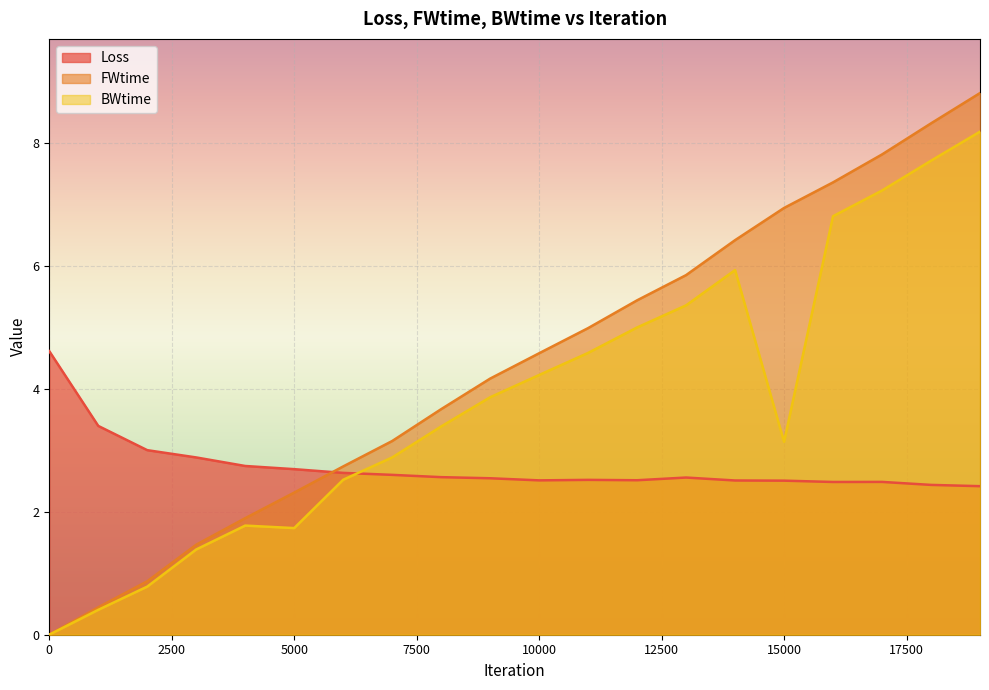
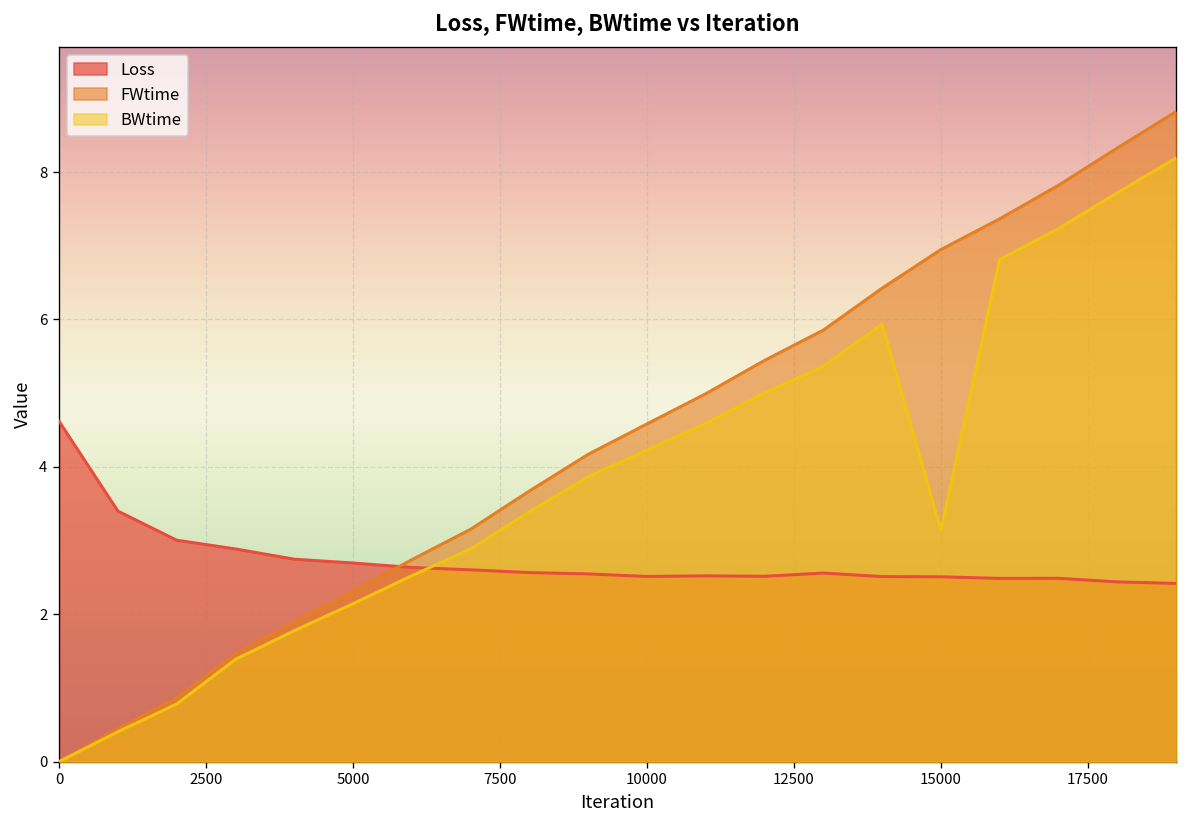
BWtime, 5000: 1.7 -> 2.1
